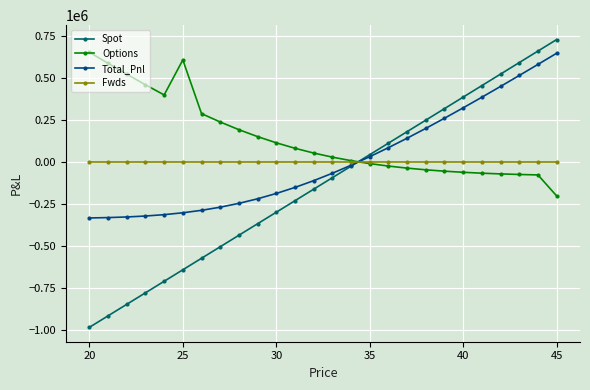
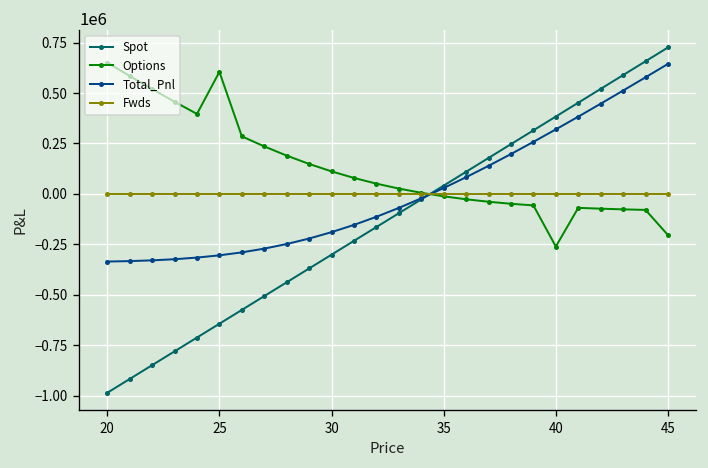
Options, 40: -60000 -> -260000
